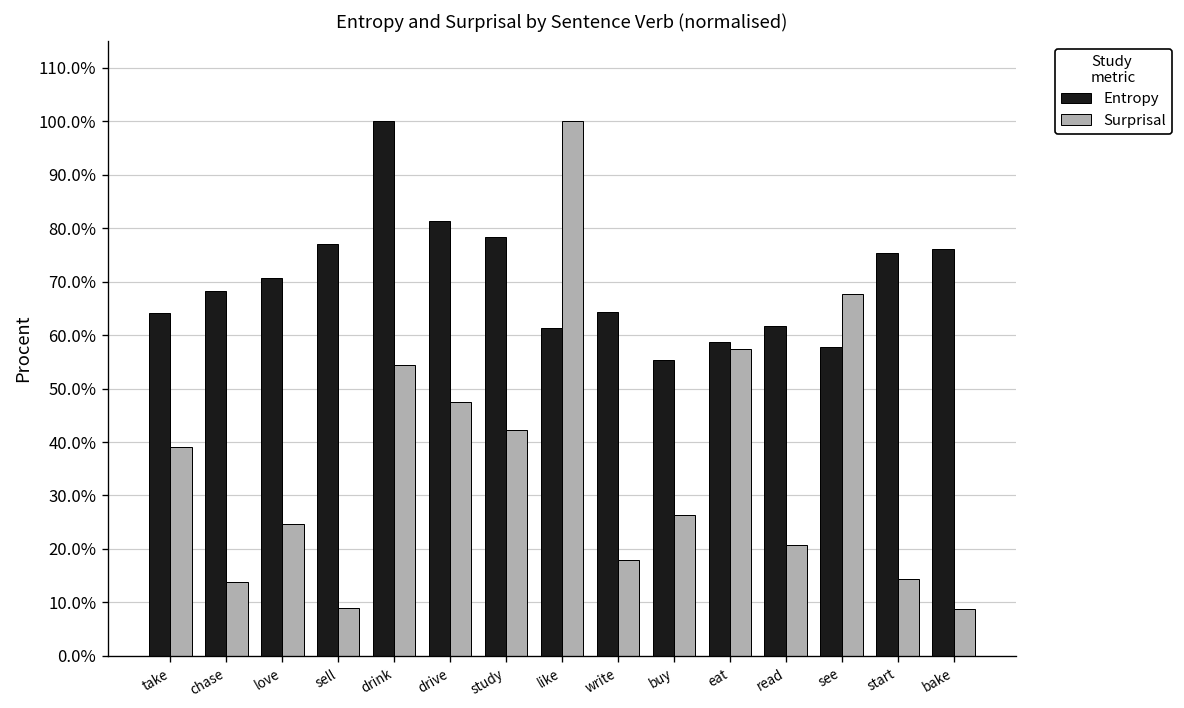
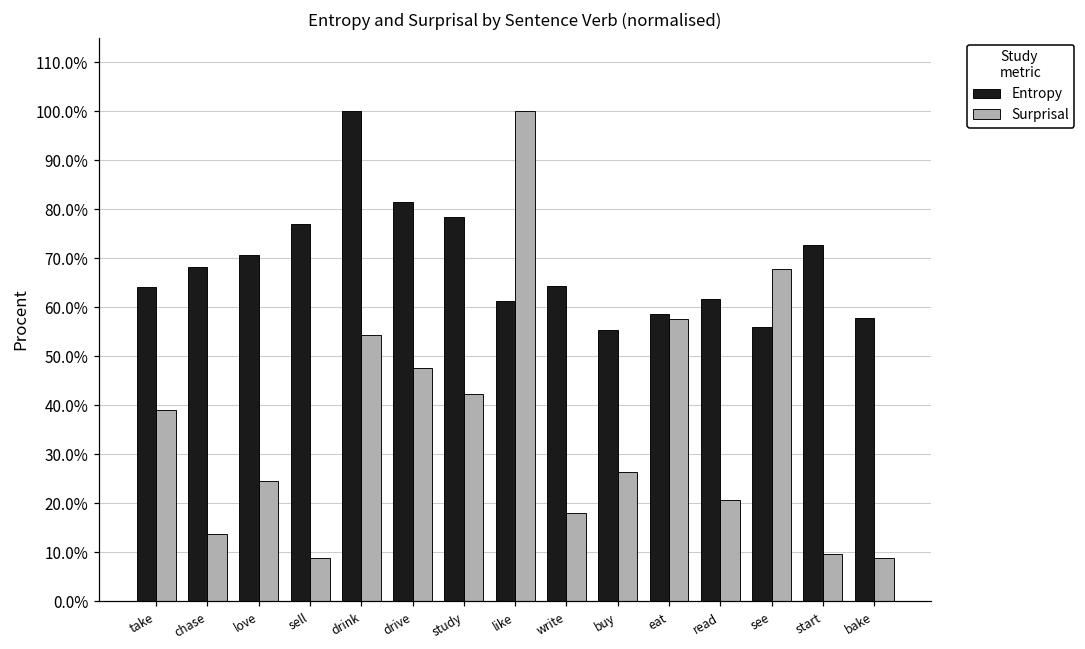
Entropy, see: 58% -> 56%
Entropy, start: 75% -> 73%
Surprisal, start: 14% -> 10%
Entropy, bake: 76% -> 58%
